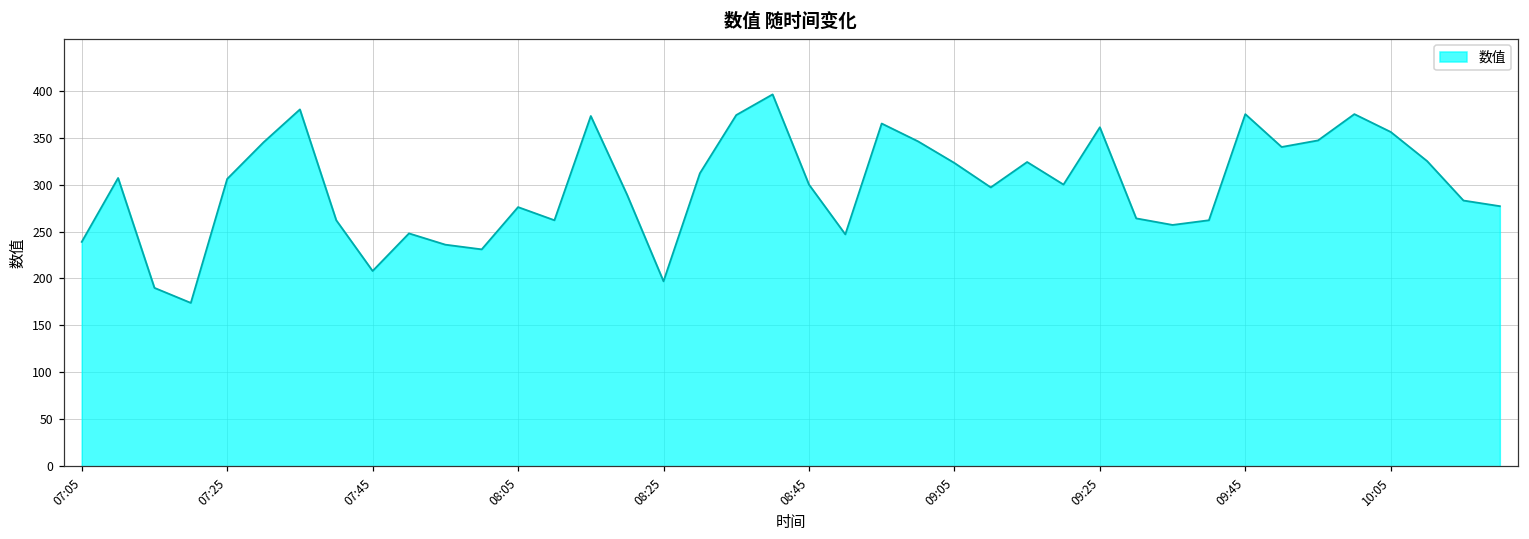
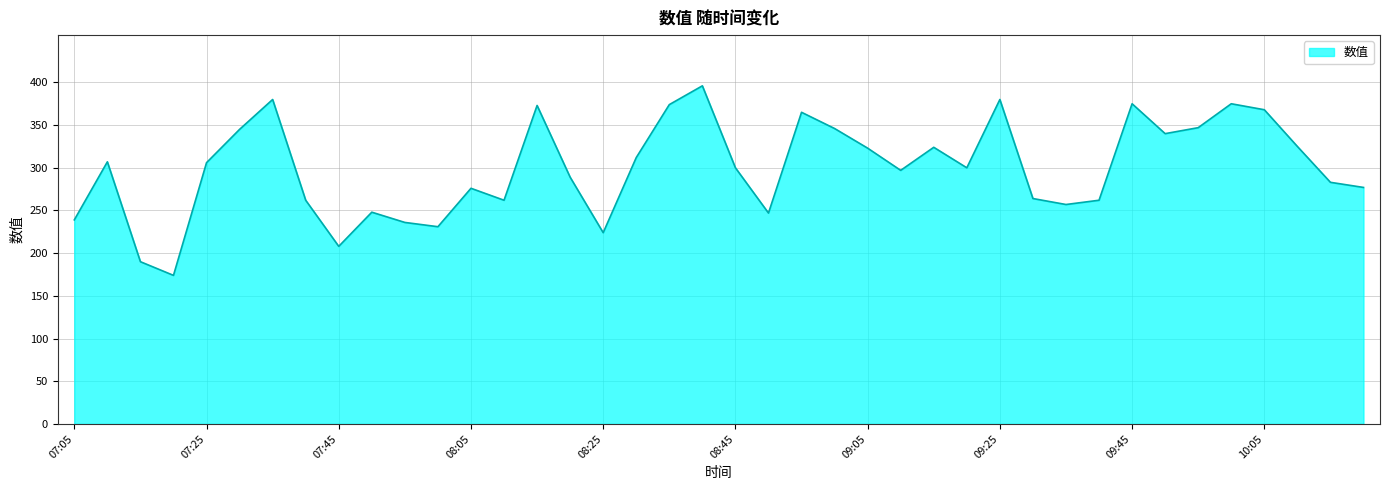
08:25: 200 -> 220
09:25: 360 -> 380
10:05: 360 -> 370
